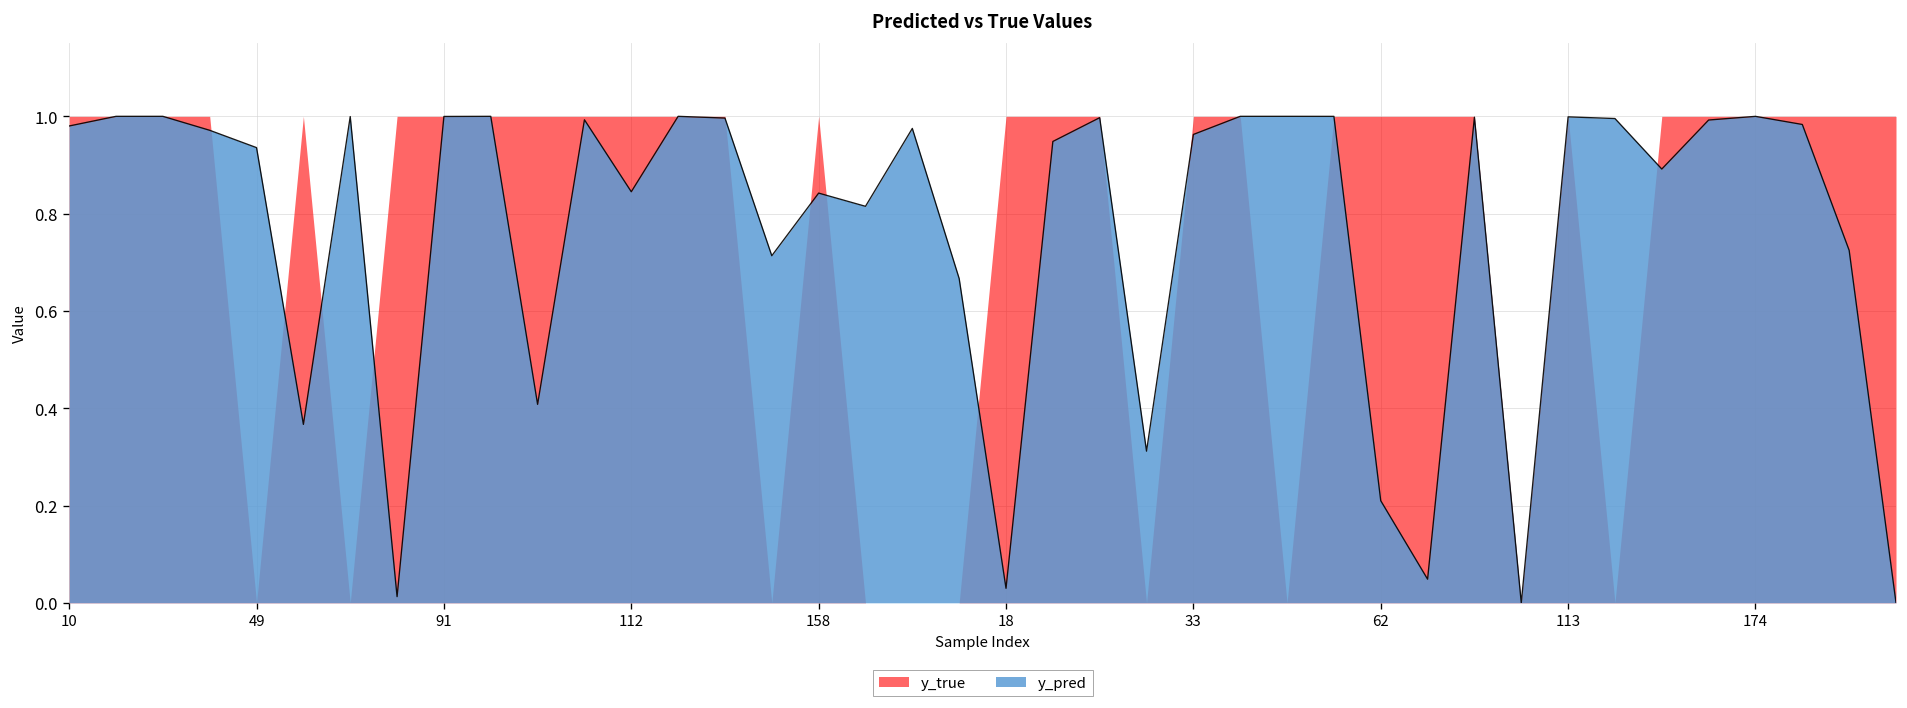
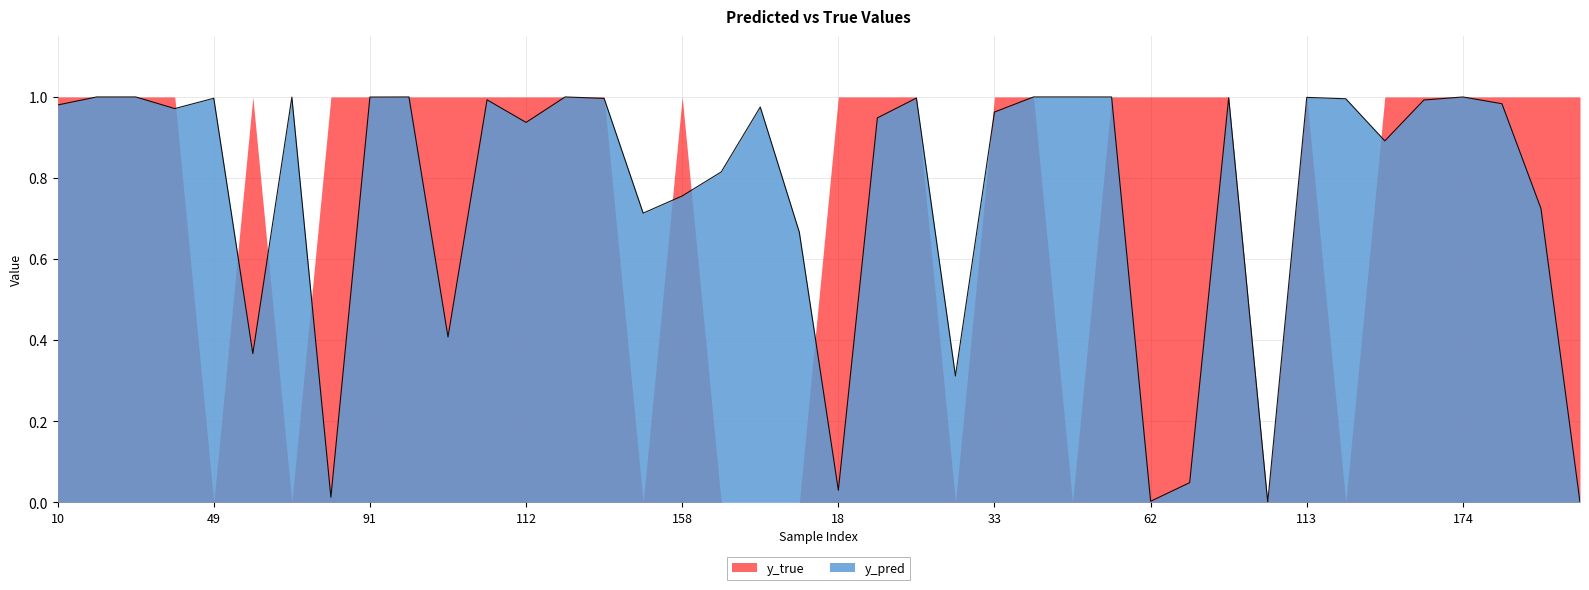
y_pred, 49: 0.94 -> 1.00
y_pred, 112: 0.84 -> 0.94
y_pred, 158: 0.84 -> 0.76
y_pred, 62: 0.21 -> 0.00
